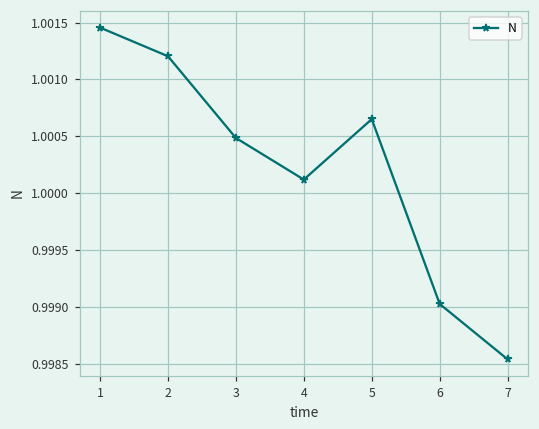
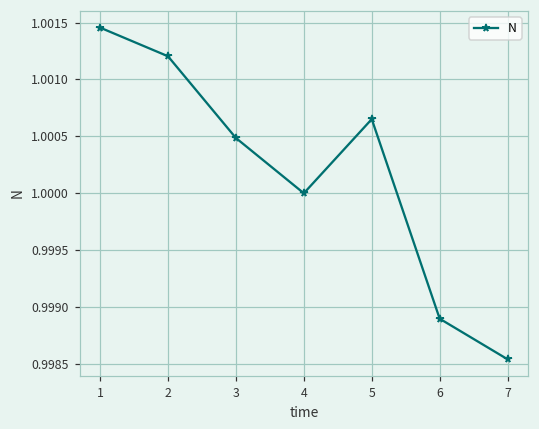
4: 1.00012 -> 1.00000
6: 0.99903 -> 0.99890
